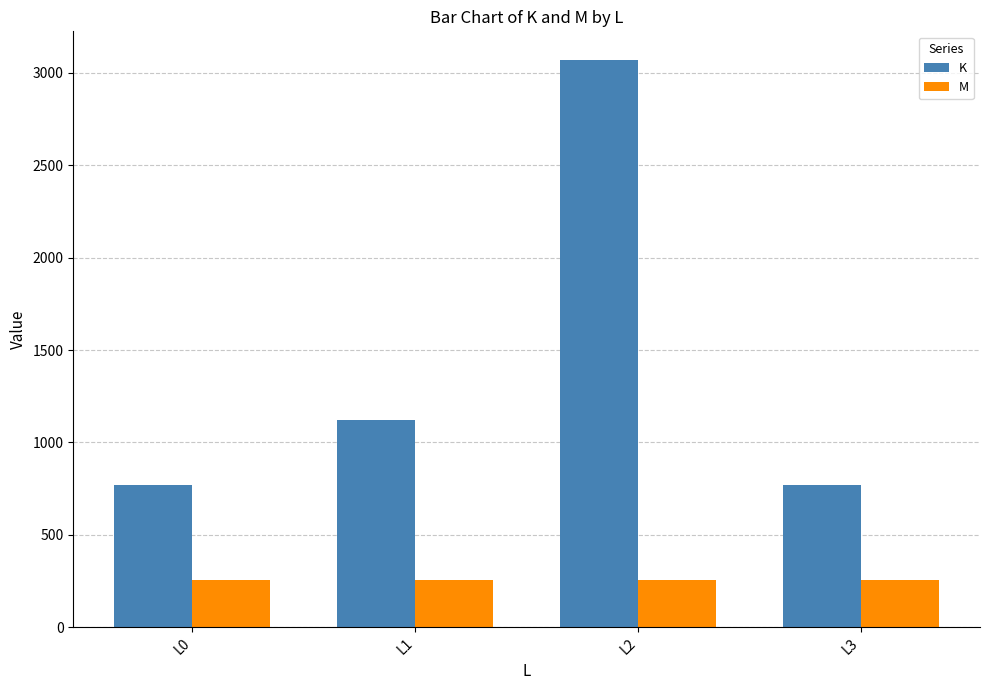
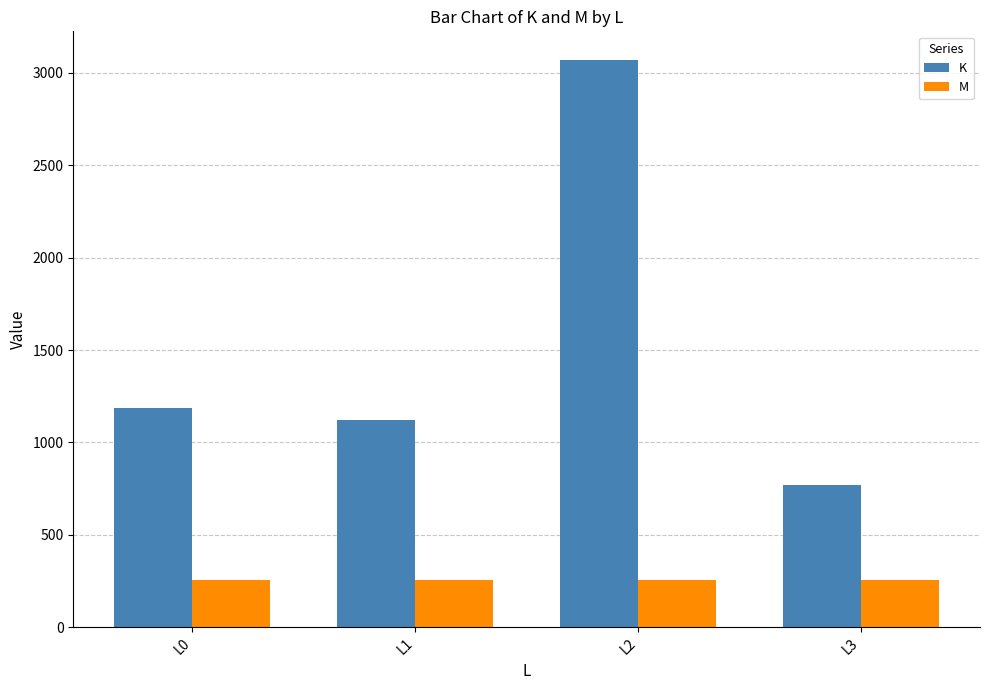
K, L0: 770 -> 1190
